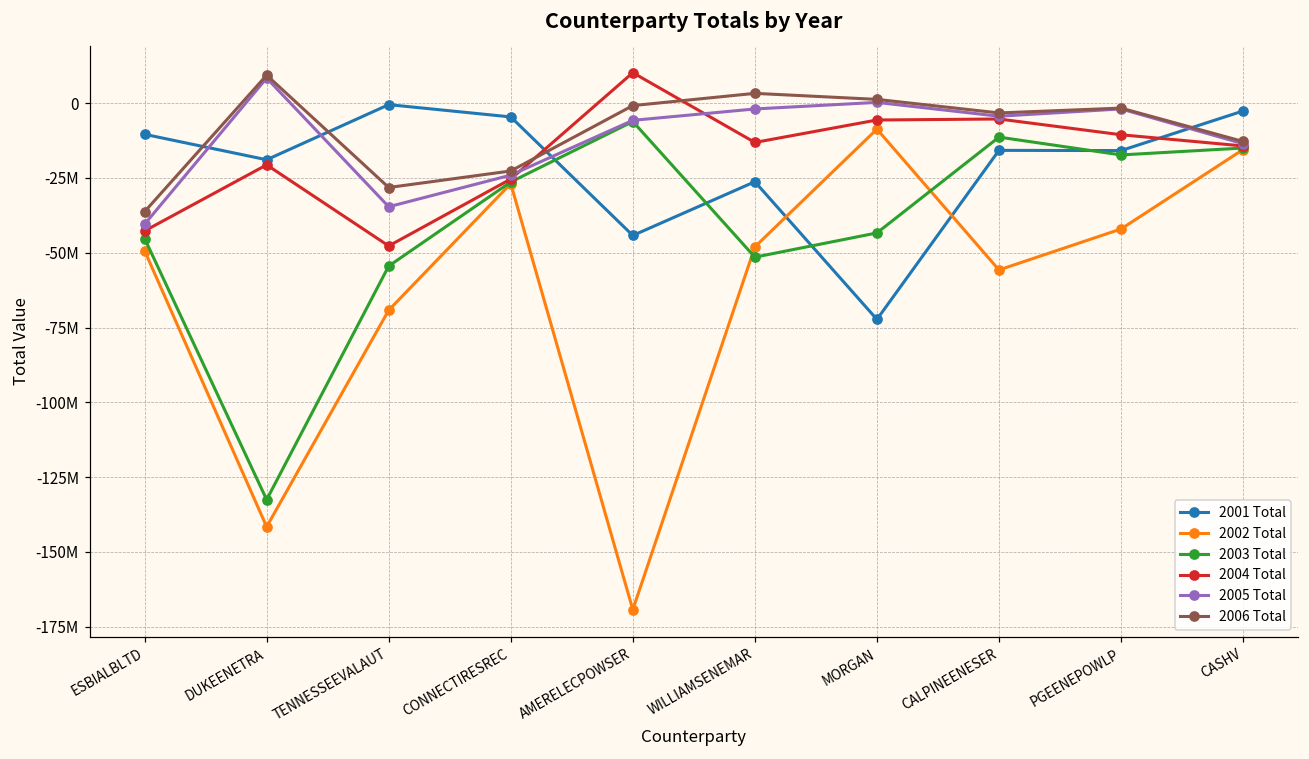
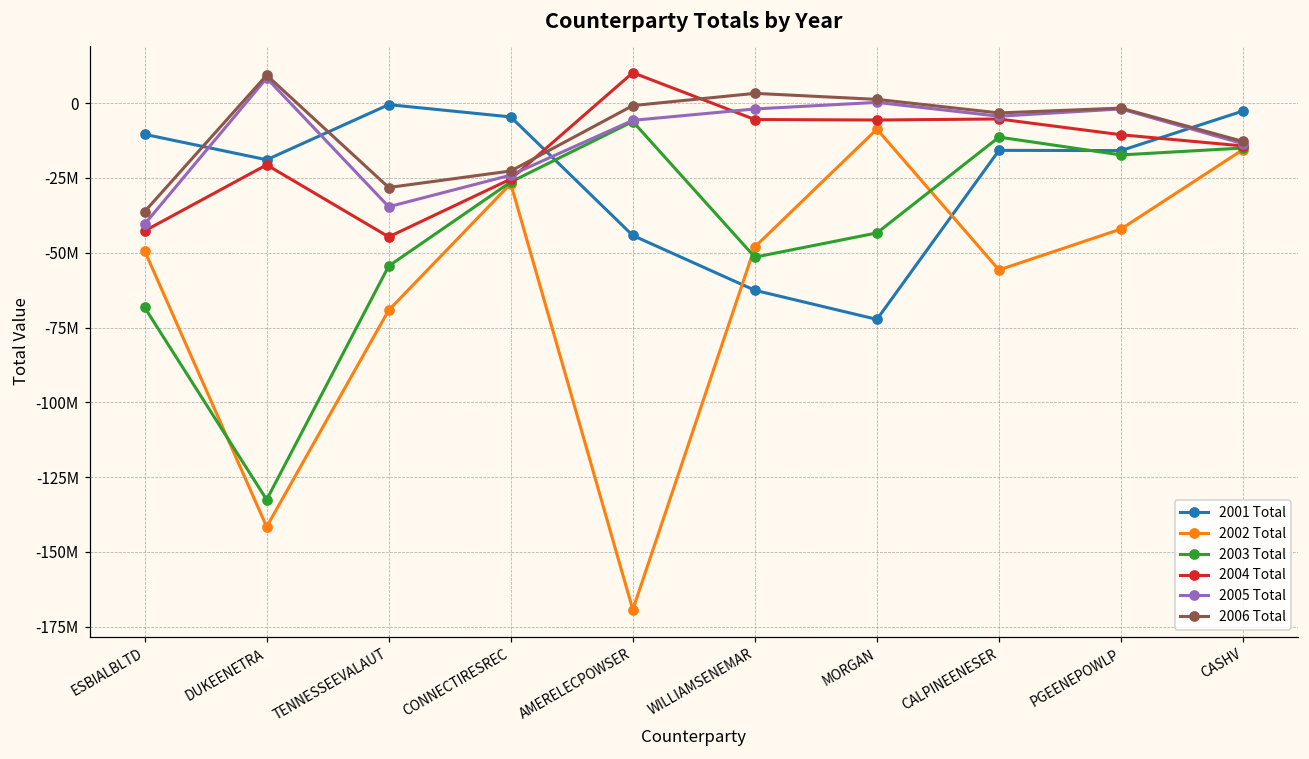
2003 Total, ESBIALBLTD: -45000000 -> -68000000
2004 Total, TENNESSEEVALAUT: -48000000 -> -45000000
2001 Total, WILLIAMSENEMAR: -26000000 -> -63000000
2004 Total, WILLIAMSENEMAR: -13000000 -> -5000000
